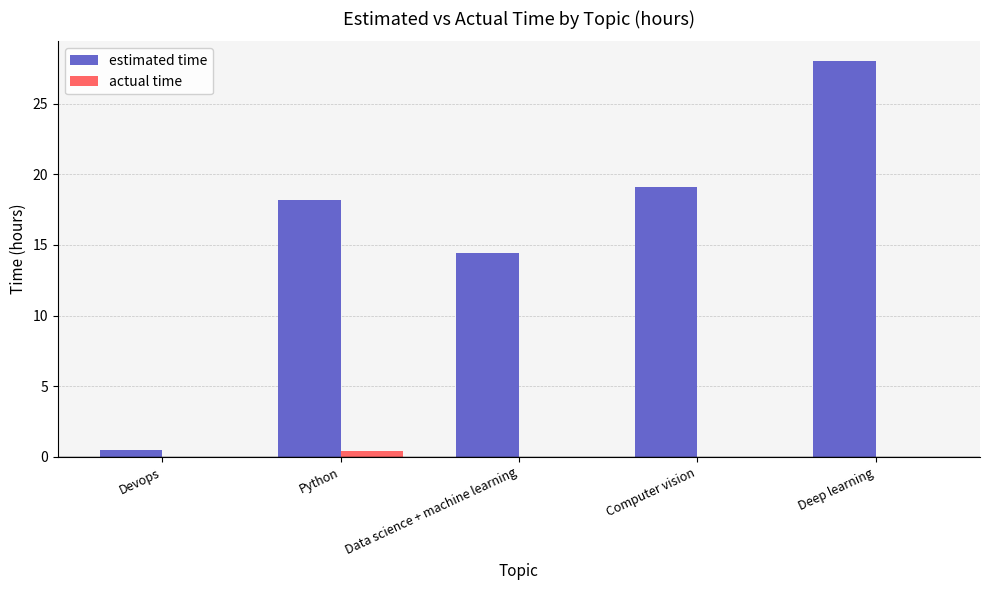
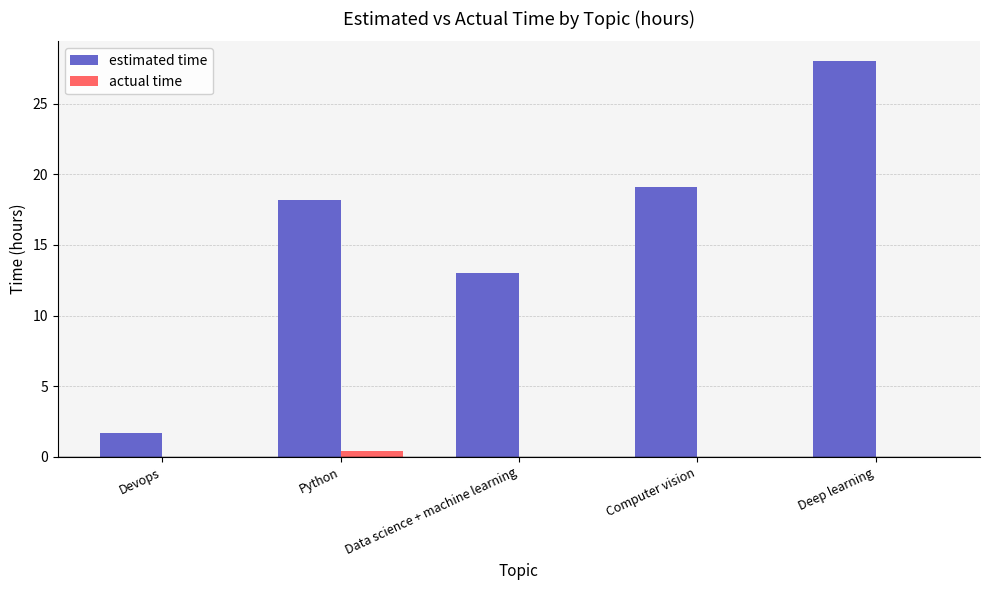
estimated time, Devops: 0.5 -> 1.7
estimated time, Data science + machine learning: 14.4 -> 13.0
